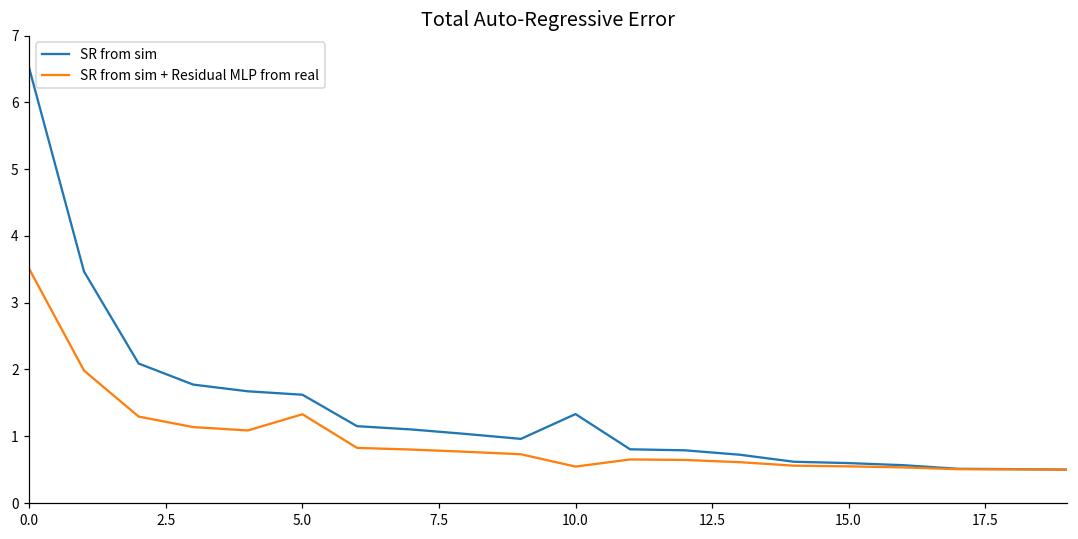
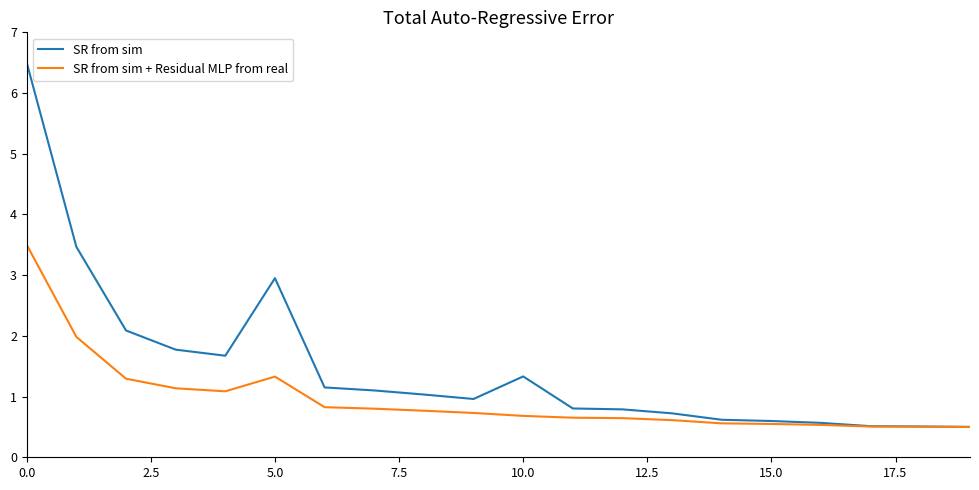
SR from sim, 5.0: 1.6 -> 3.0
SR from sim + Residual MLP from real, 10.0: 0.5 -> 0.7
